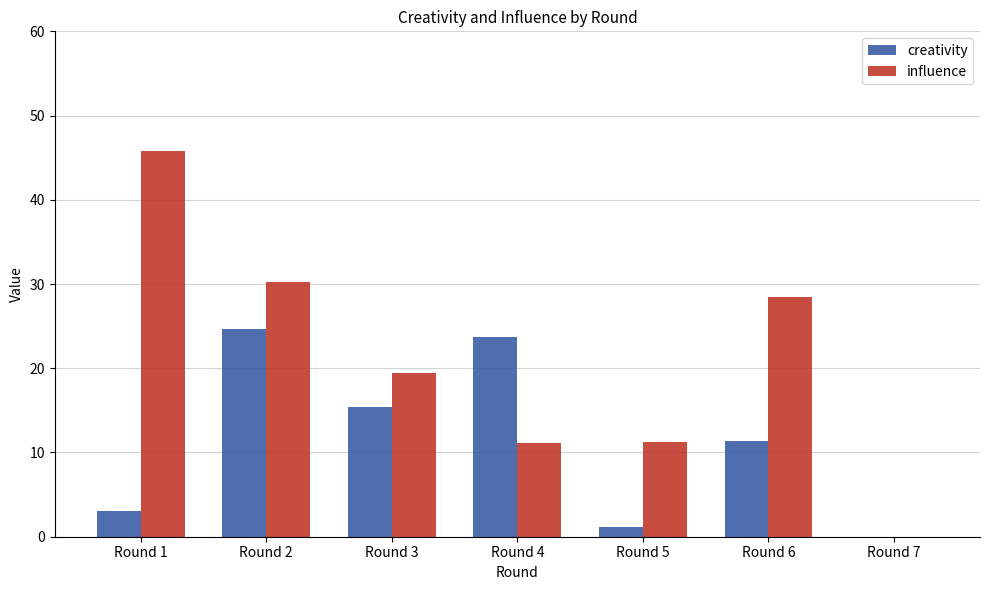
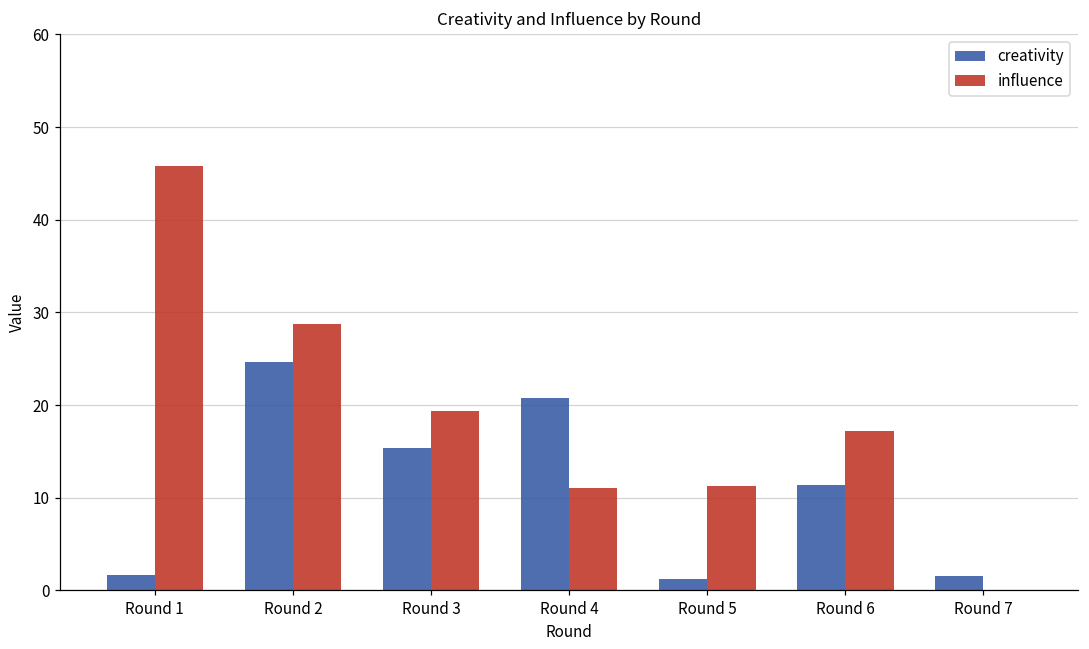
creativity, Round 1: 3 -> 2
influence, Round 2: 30 -> 29
creativity, Round 4: 24 -> 21
influence, Round 6: 29 -> 17
creativity, Round 7: 0 -> 2
